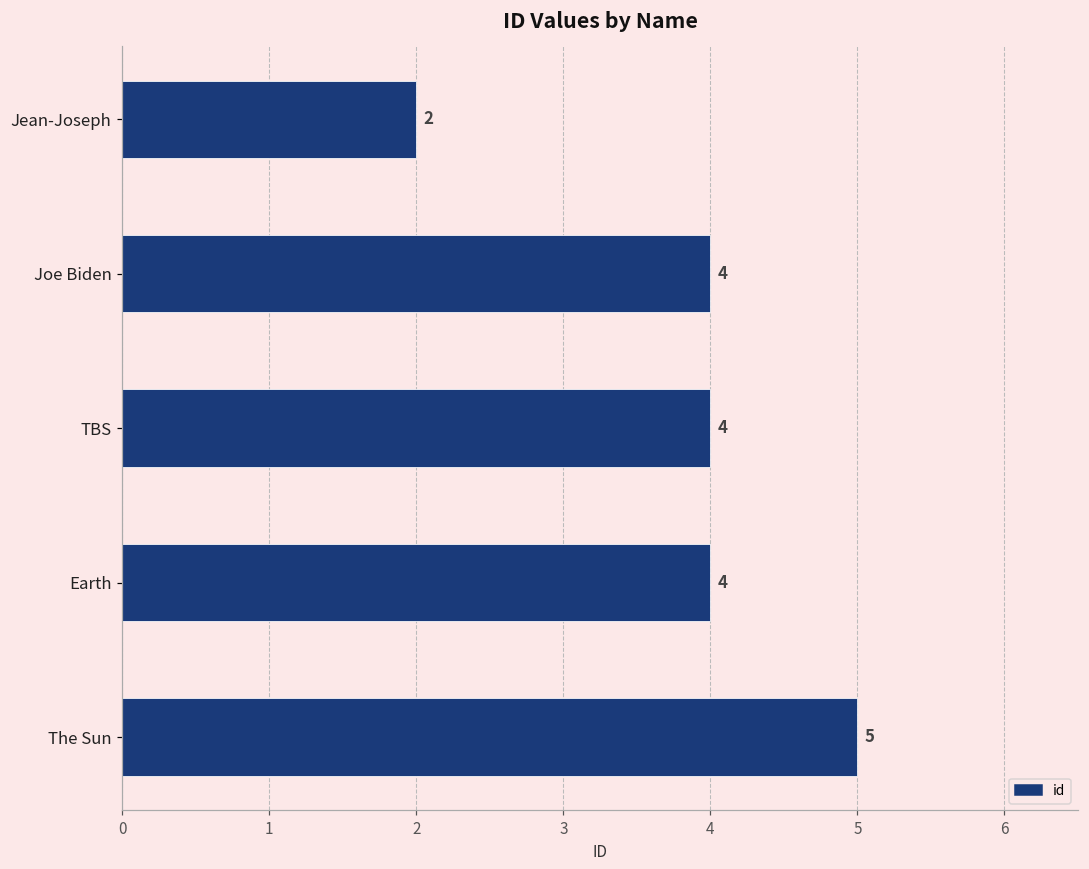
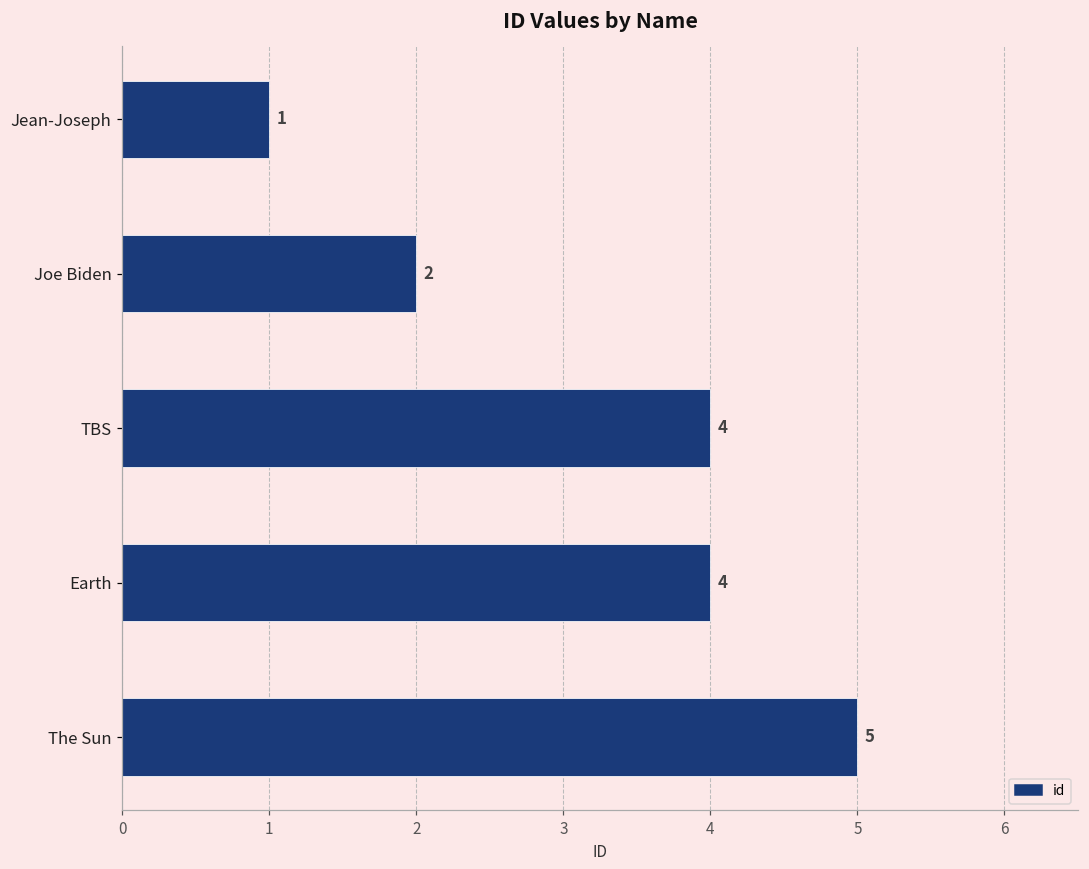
Jean-Joseph: 2 -> 1
Joe Biden: 4 -> 2
